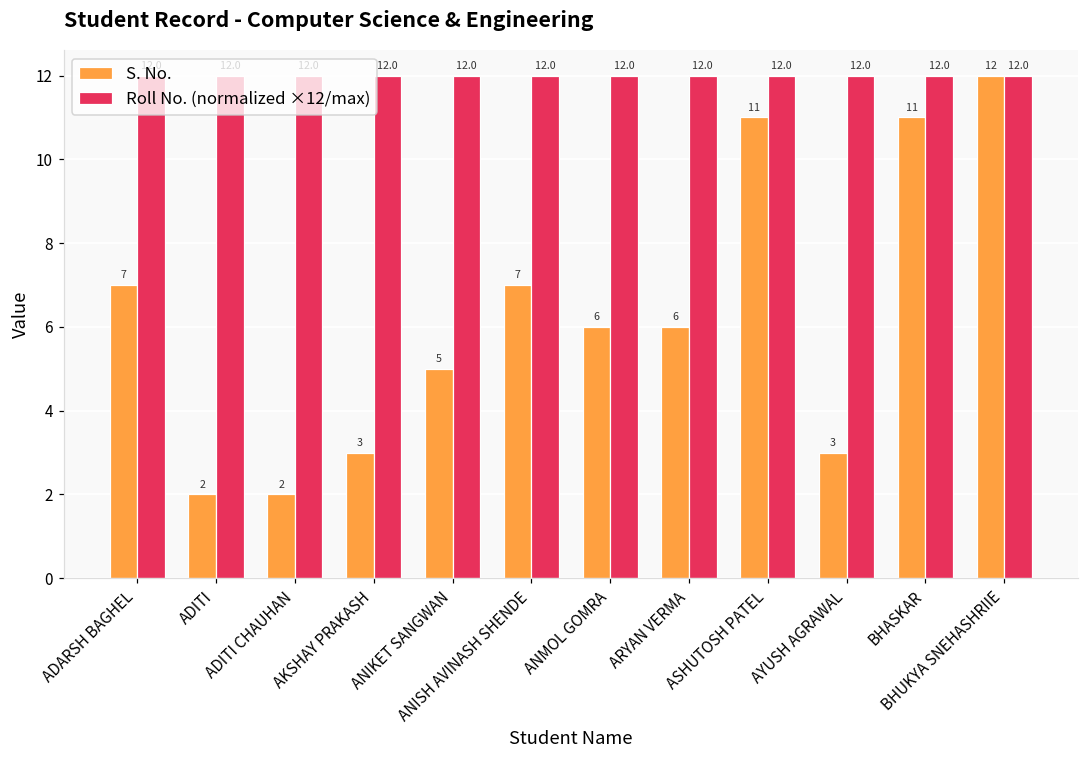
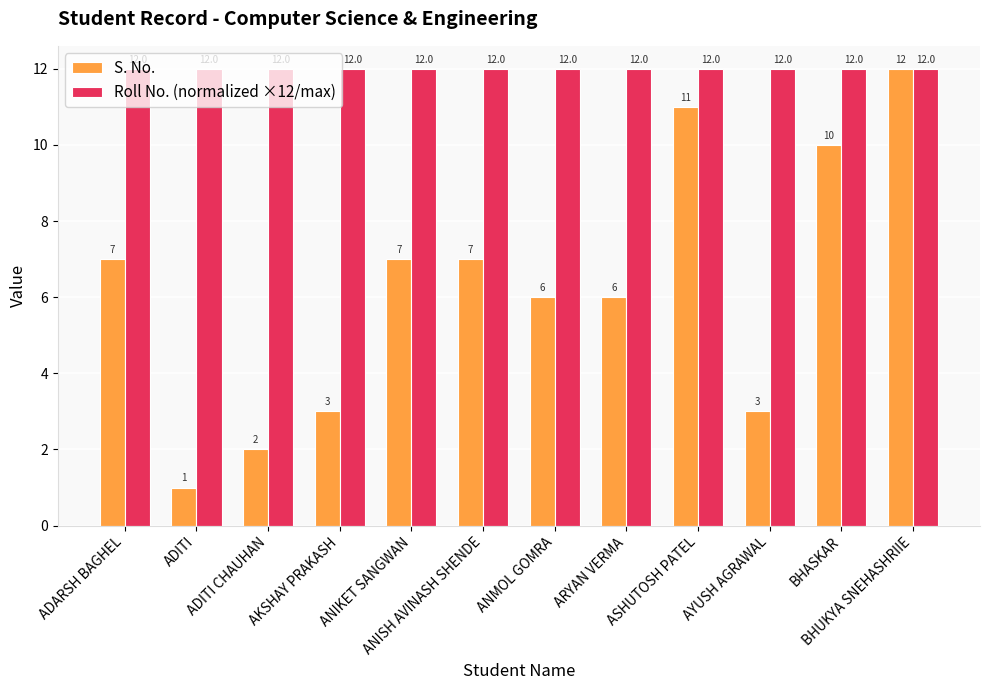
S. No., ADITI: 2 -> 1
S. No., ANIKET SANGWAN: 5 -> 7
S. No., BHASKAR: 11 -> 10
